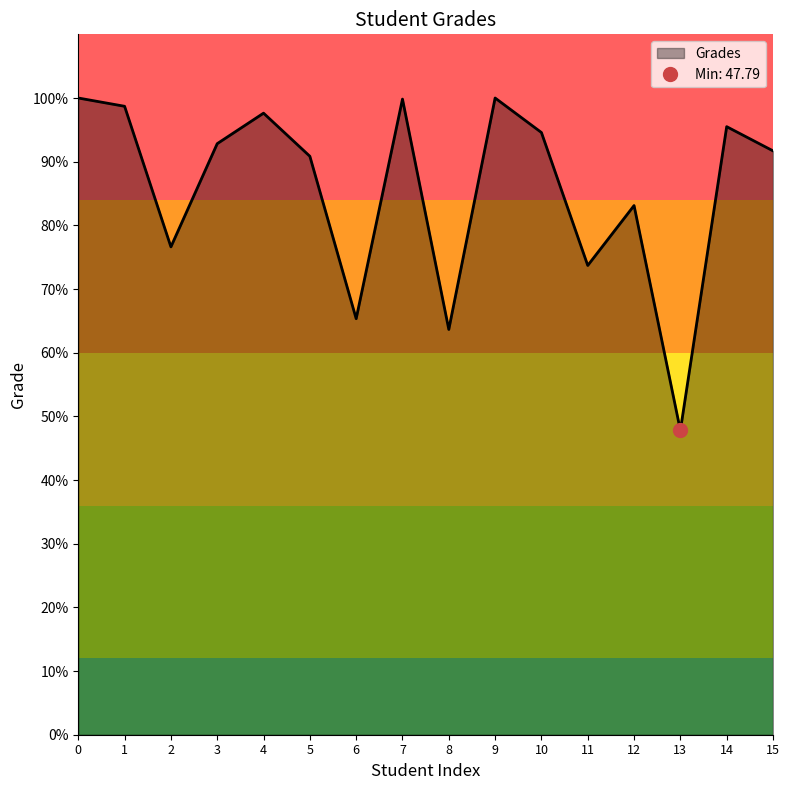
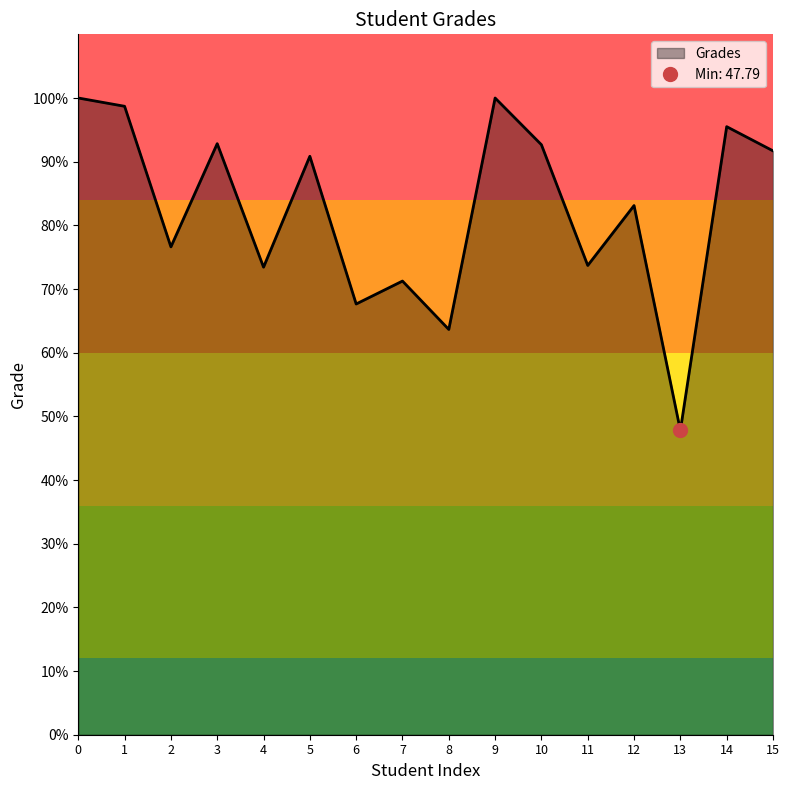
Grades, 4: 98% -> 73%
Grades, 6: 65% -> 68%
Grades, 7: 100% -> 71%
Grades, 10: 95% -> 93%
